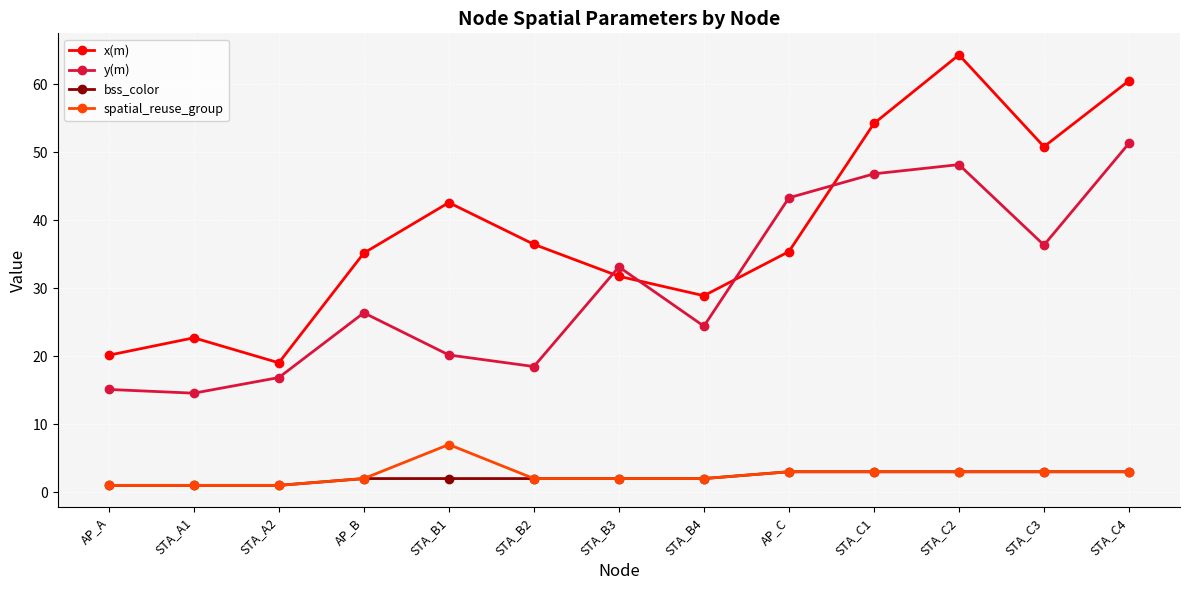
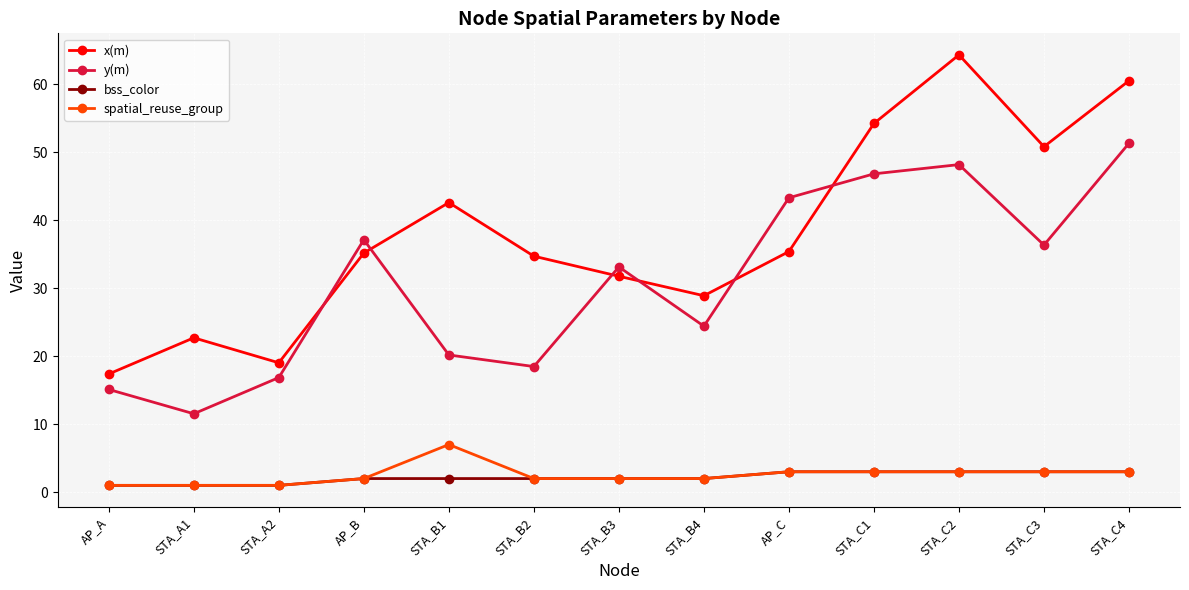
x(m), AP_A: 20 -> 17
y(m), STA_A1: 15 -> 12
y(m), AP_B: 26 -> 37
x(m), STA_B2: 36 -> 35
